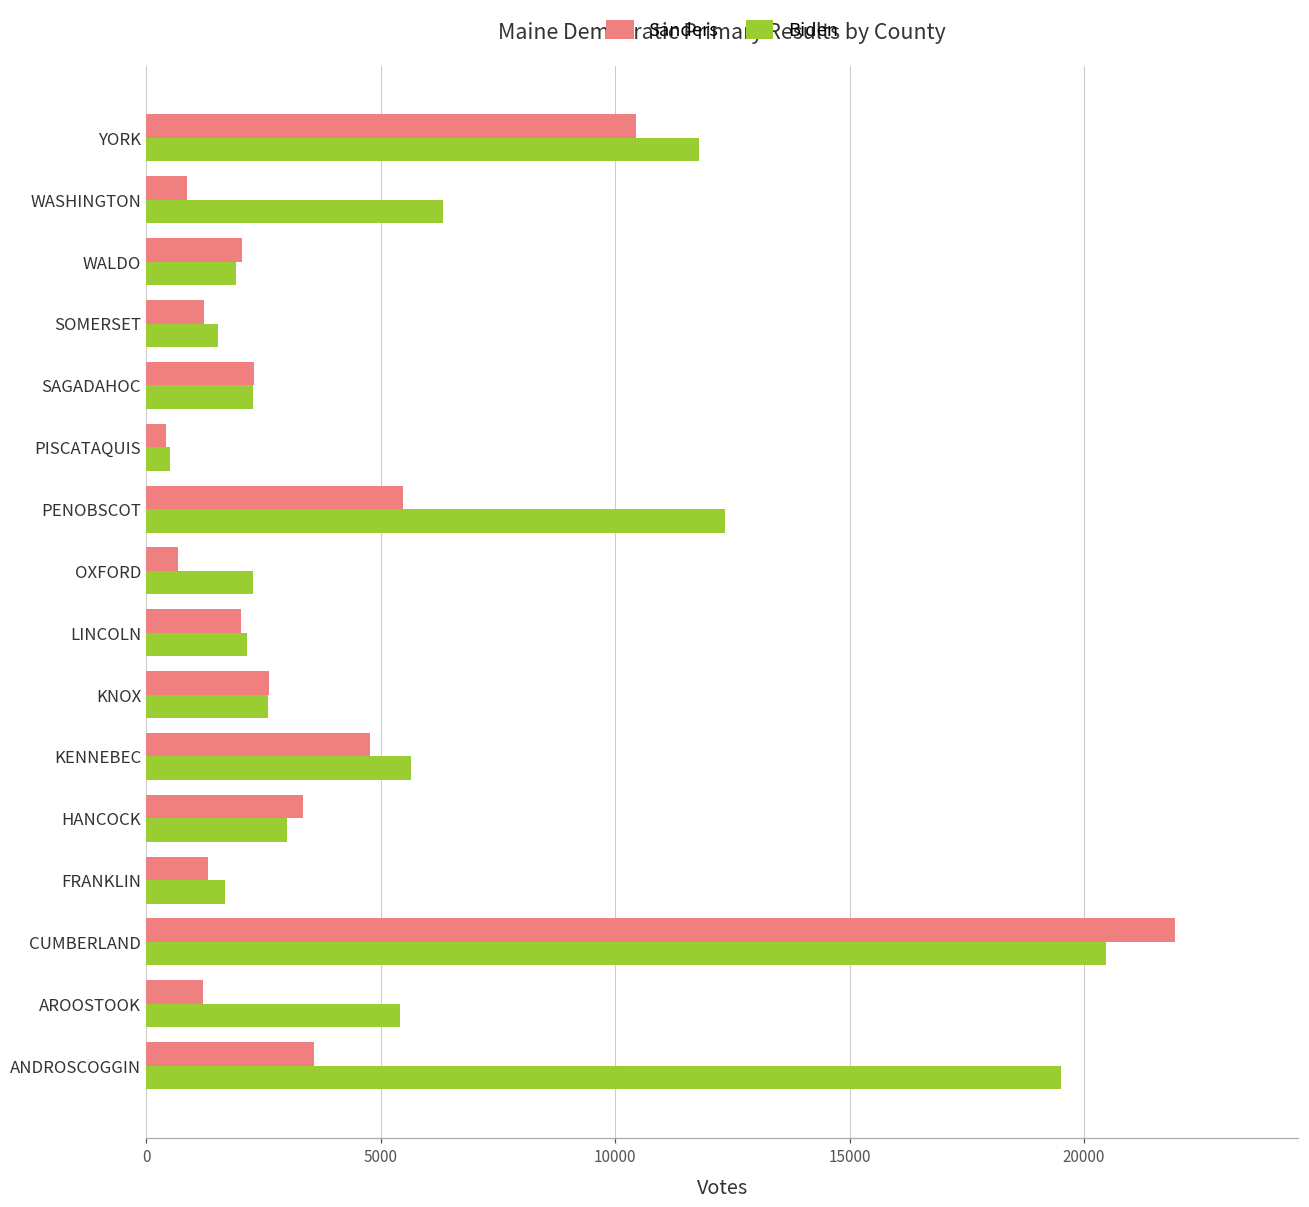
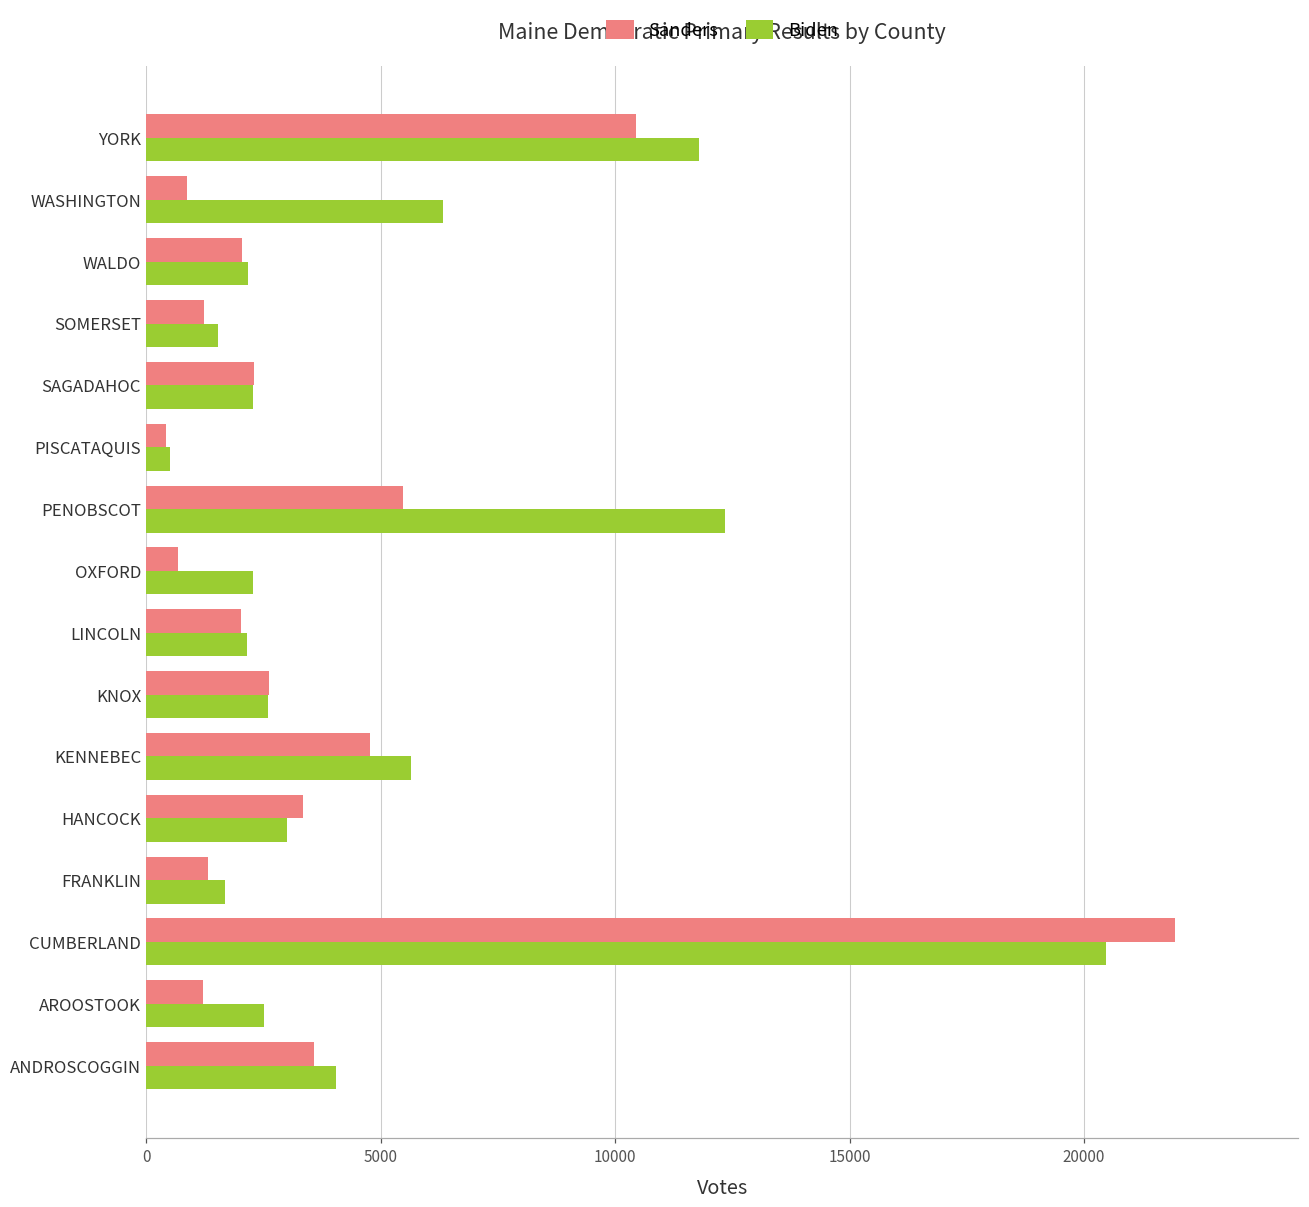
Biden, WALDO: 1900 -> 2200
Biden, AROOSTOOK: 5400 -> 2500
Biden, ANDROSCOGGIN: 19500 -> 4000
